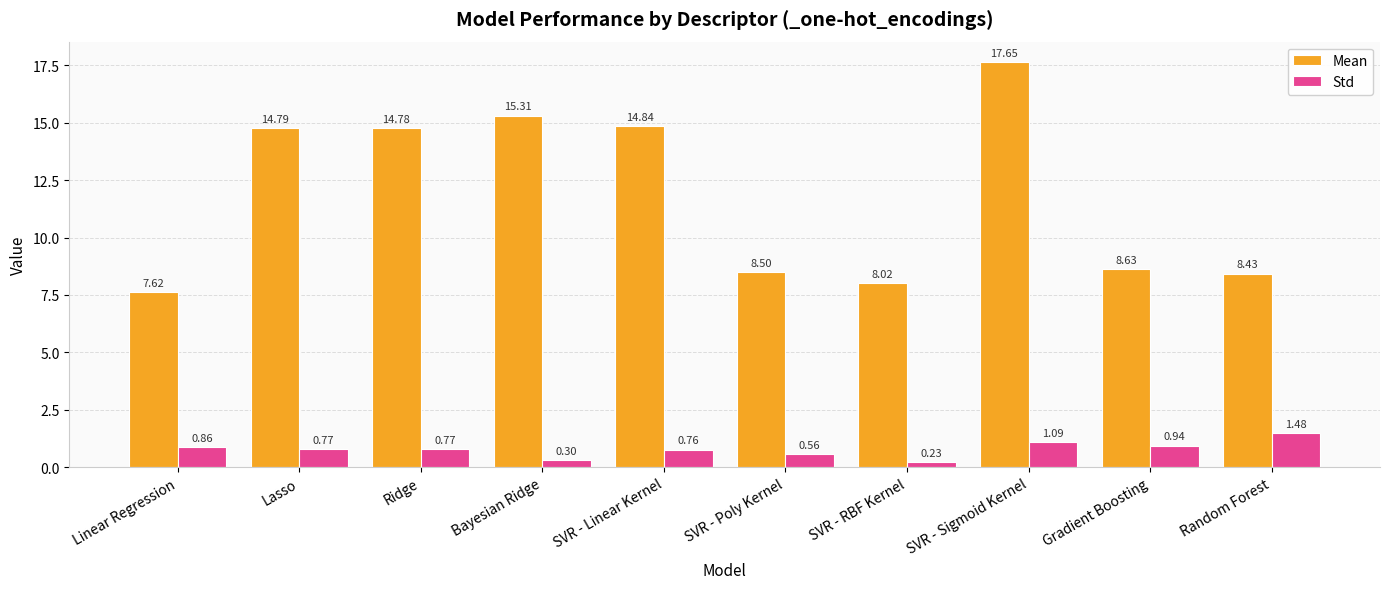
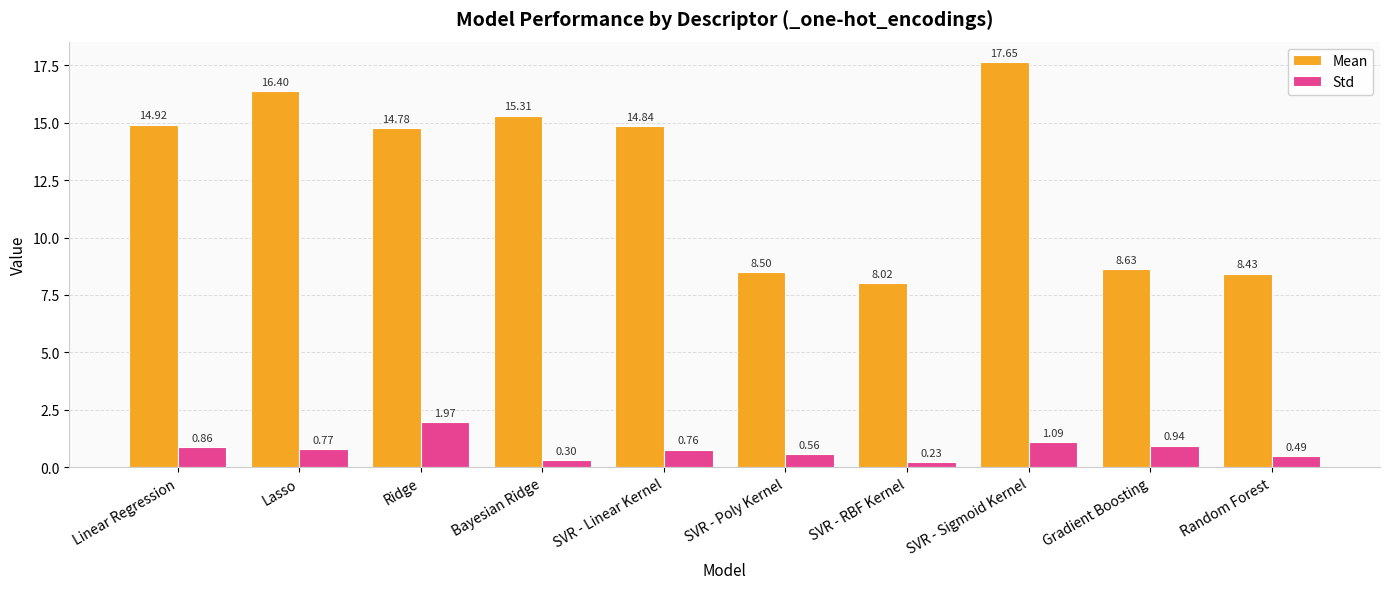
Mean, Linear Regression: 7.62 -> 14.92
Mean, Lasso: 14.79 -> 16.40
Std, Ridge: 0.77 -> 1.97
Std, Random Forest: 1.48 -> 0.49
